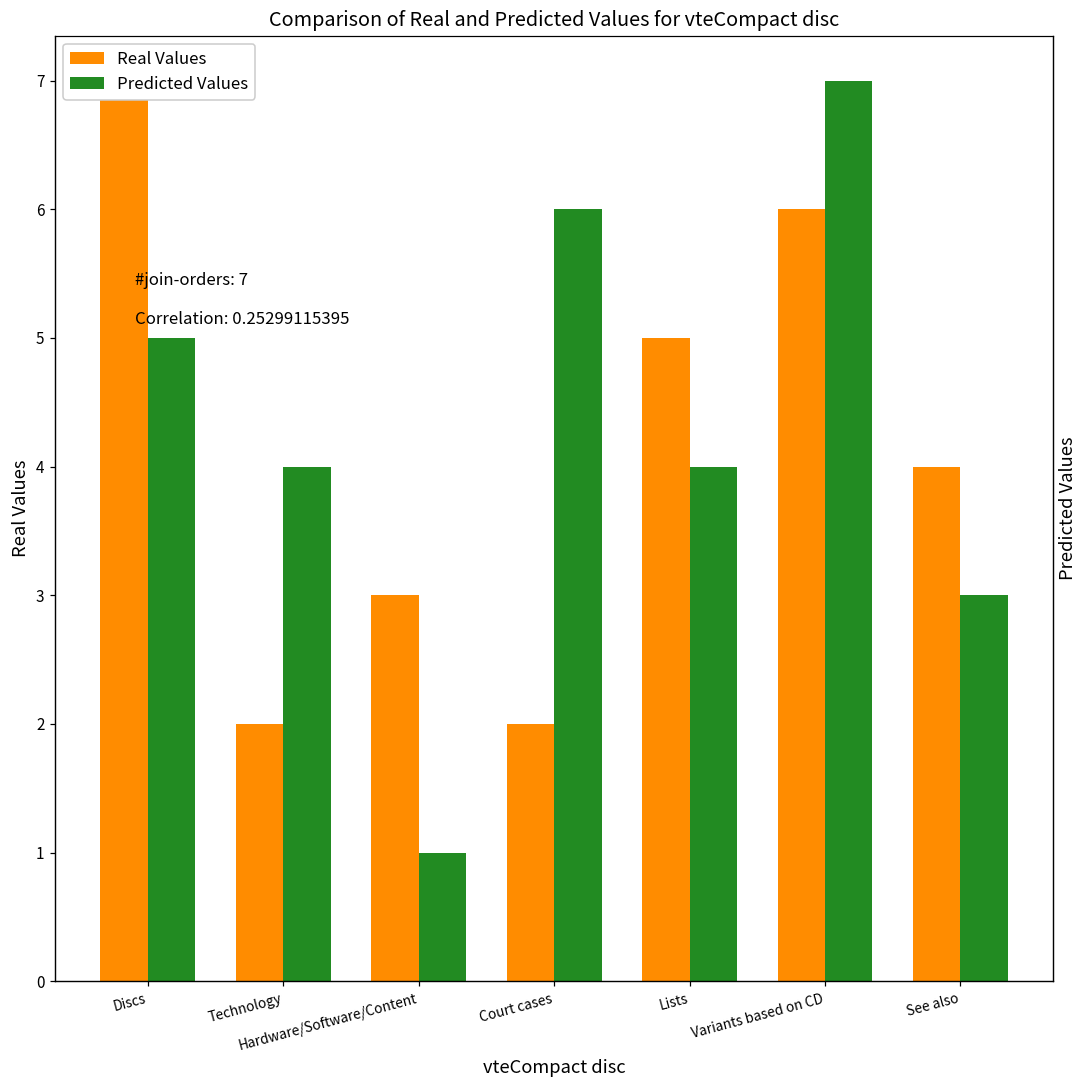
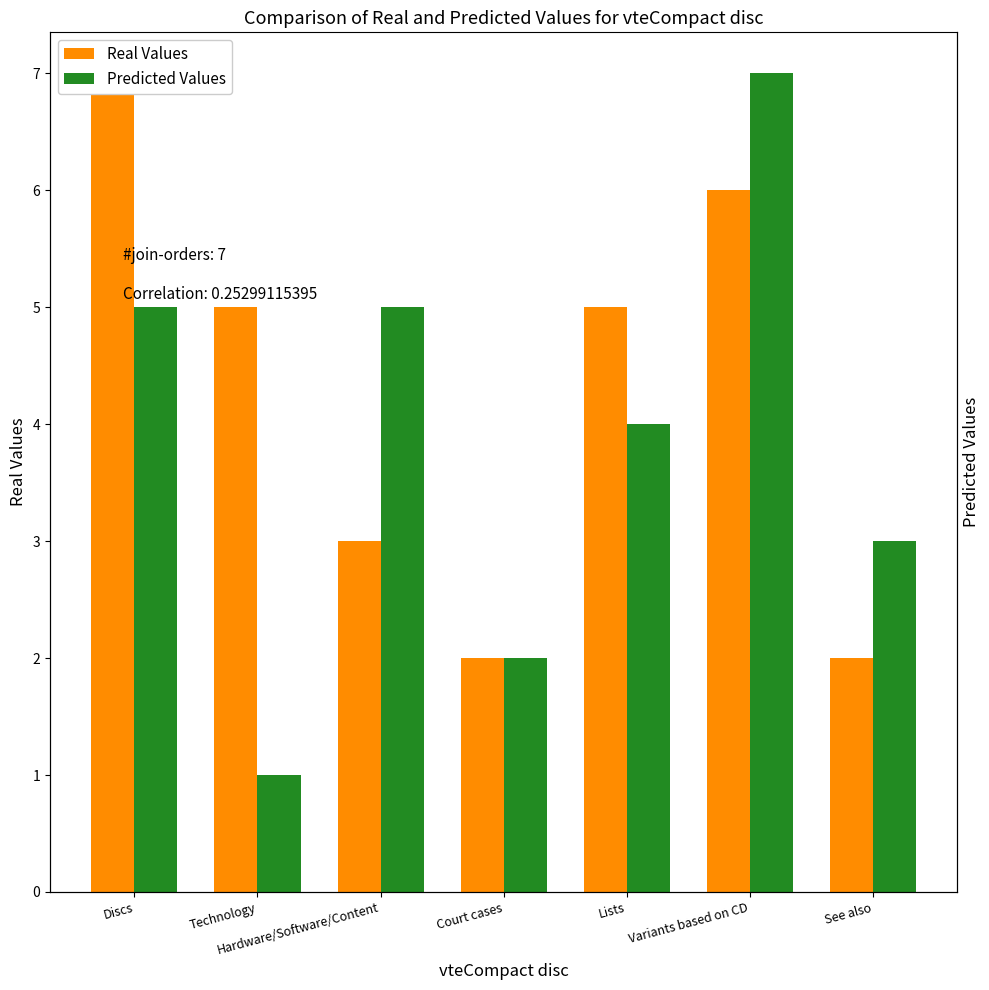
Real Values, Technology: 2 -> 5
Predicted Values, Technology: 4 -> 1
Predicted Values, Hardware/Software/Content: 1 -> 5
Predicted Values, Court cases: 6 -> 2
Real Values, See also: 4 -> 2
